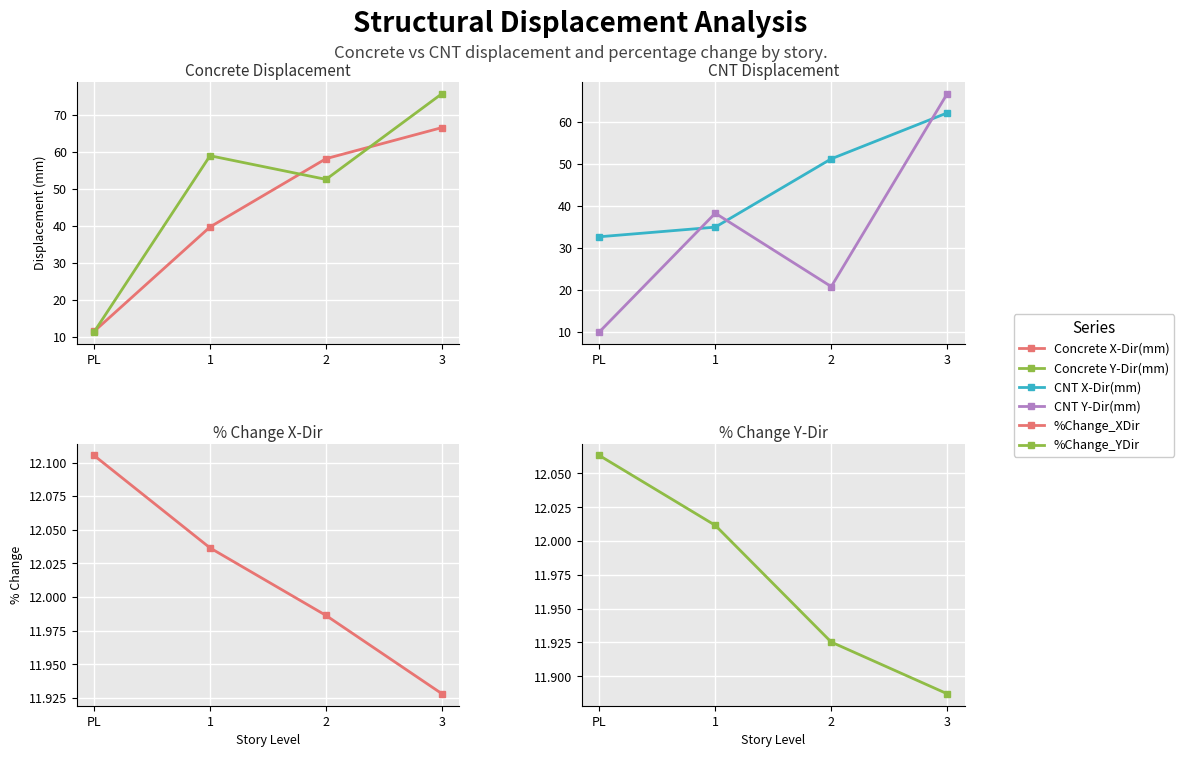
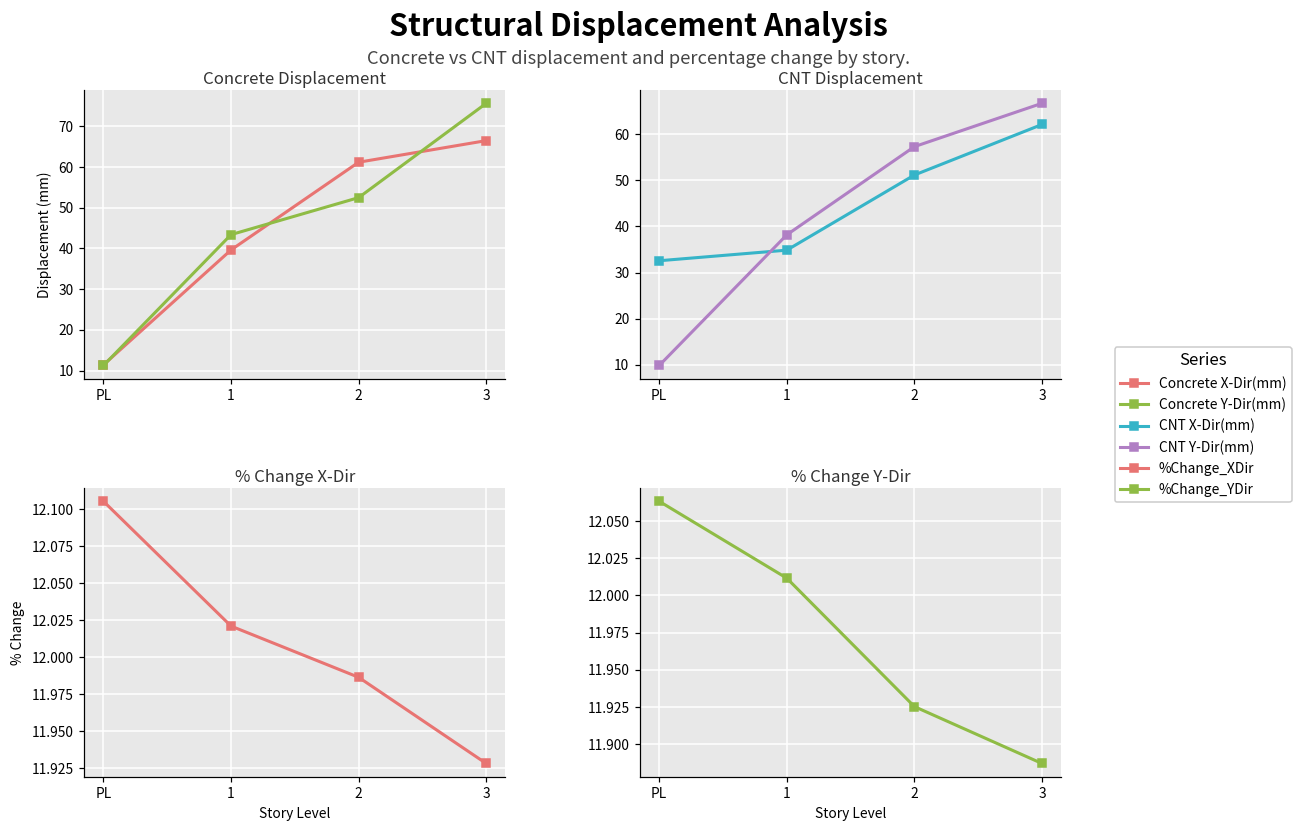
Concrete Displacement, Concrete Y-Dir(mm), 1: 59 -> 43
Concrete Displacement, Concrete X-Dir(mm), 2: 58 -> 61
CNT Displacement, CNT Y-Dir(mm), 2: 21 -> 57
% Change X-Dir, 1: 12.037 -> 12.021
